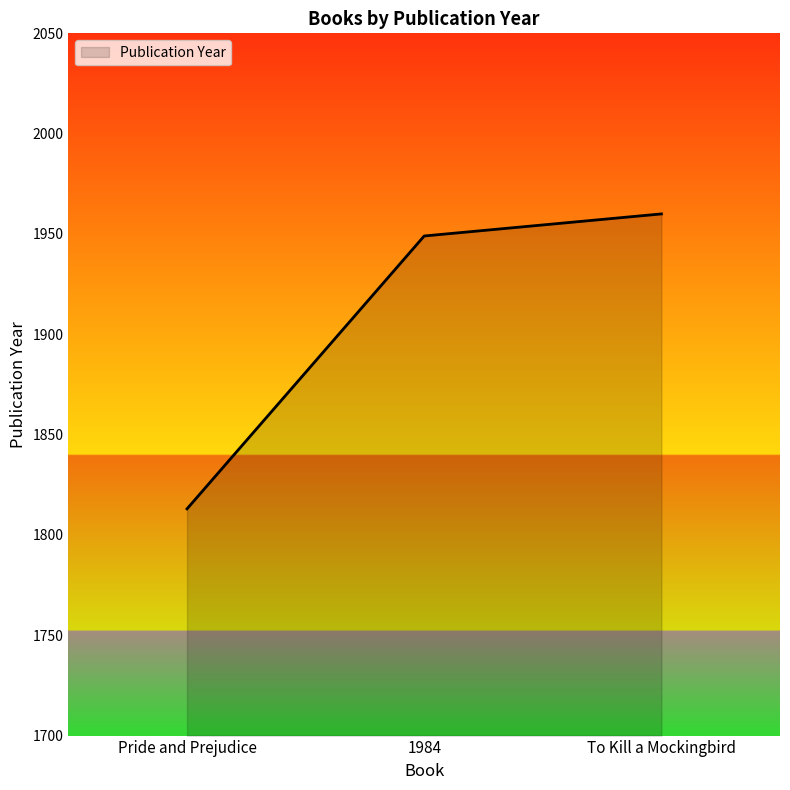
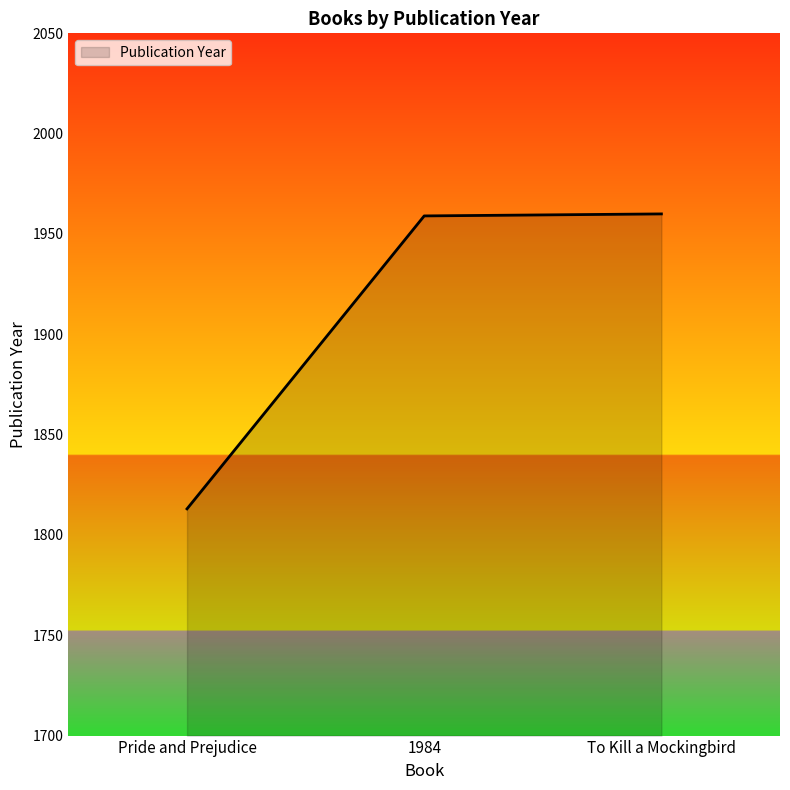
1984: 1949 -> 1959
